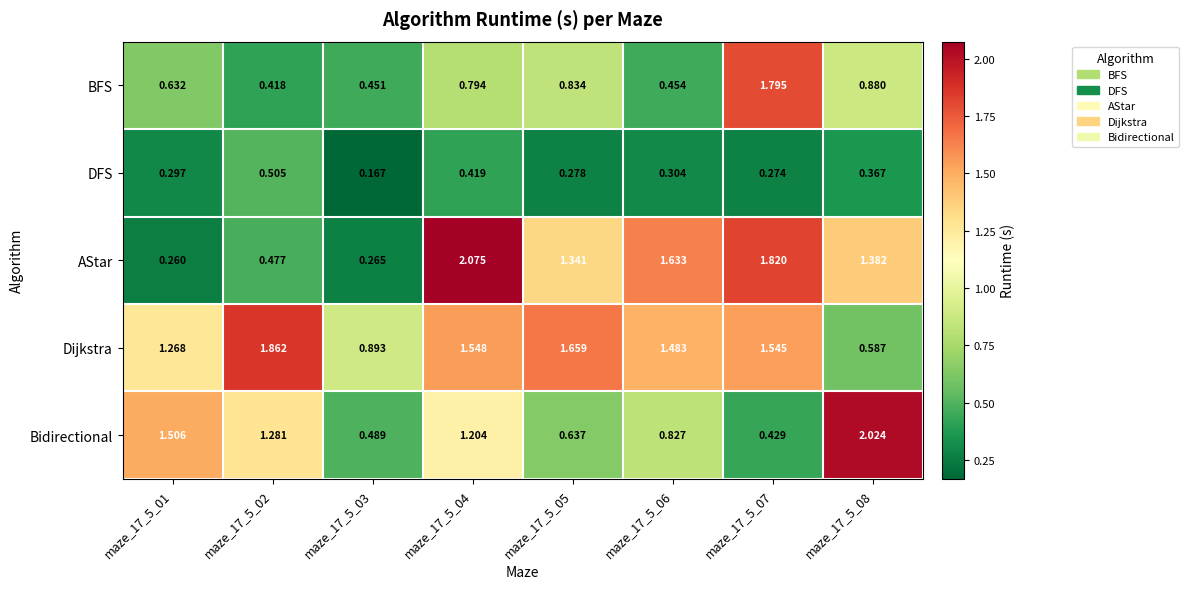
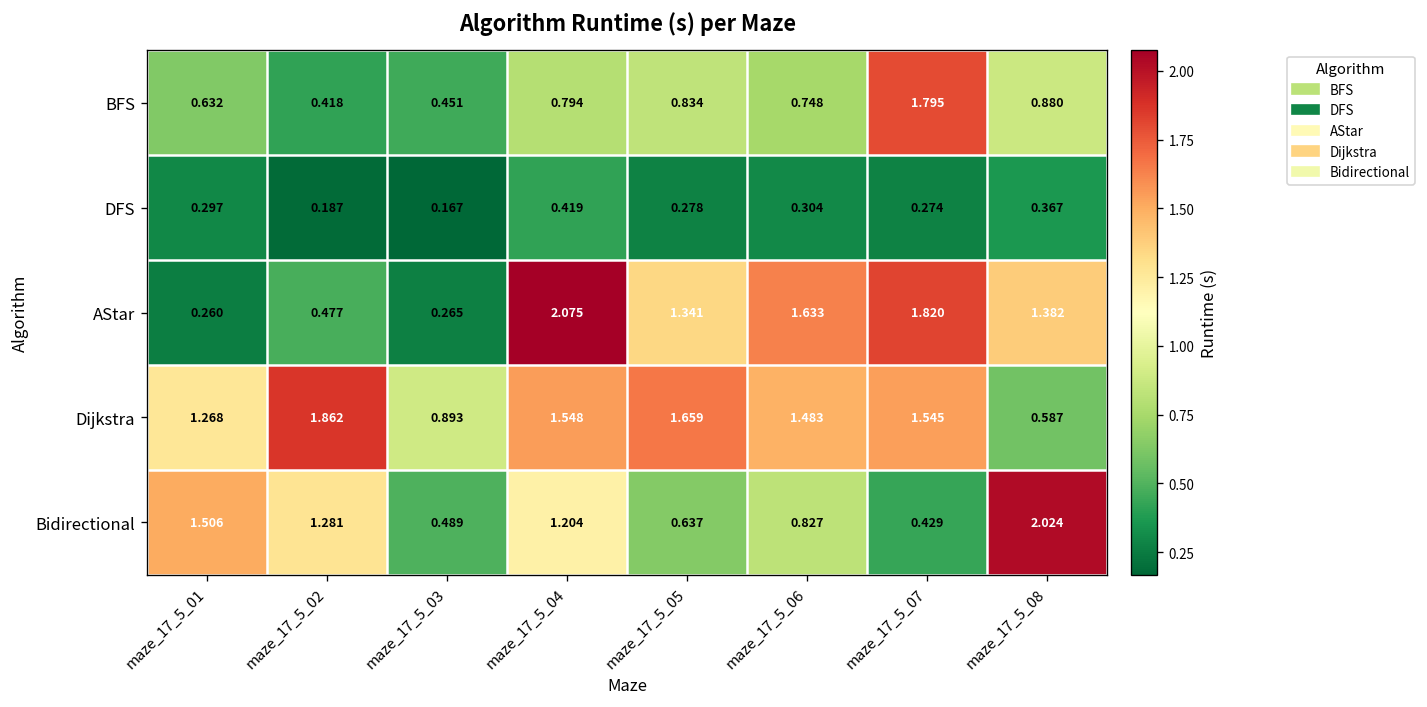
BFS, maze_17_5_06: 0.454 -> 0.748
DFS, maze_17_5_02: 0.505 -> 0.187
